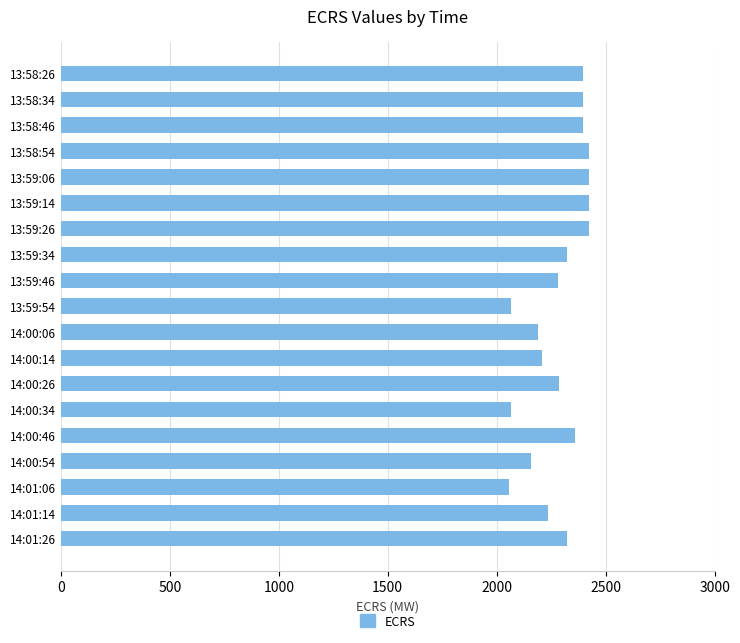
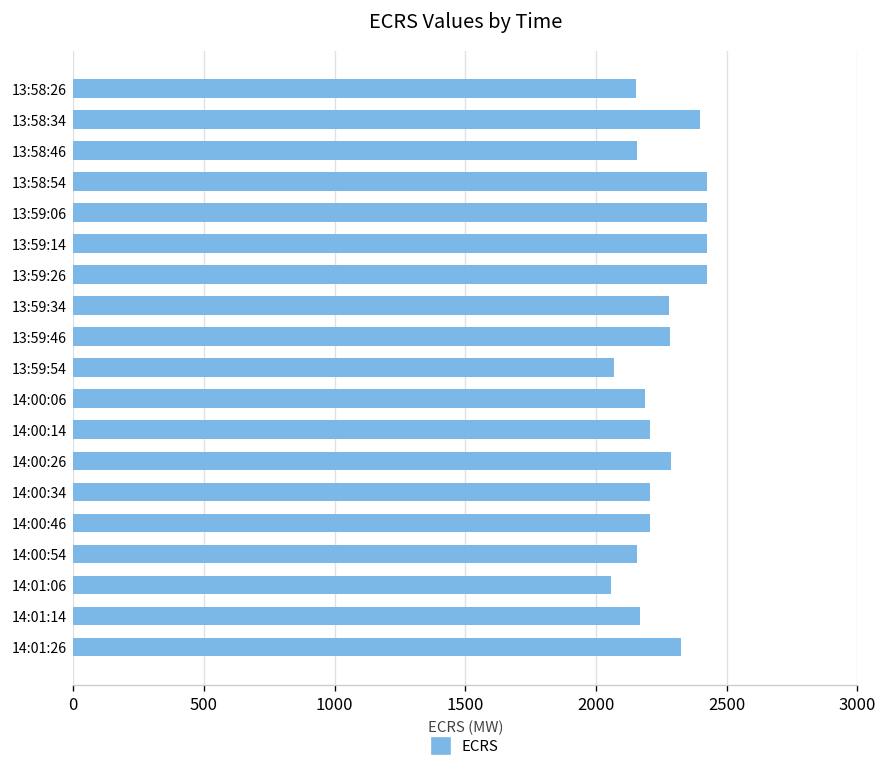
13:58:26: 2400 -> 2150
13:58:46: 2400 -> 2160
13:59:34: 2320 -> 2280
14:00:34: 2060 -> 2210
14:00:46: 2360 -> 2210
14:01:14: 2230 -> 2170
